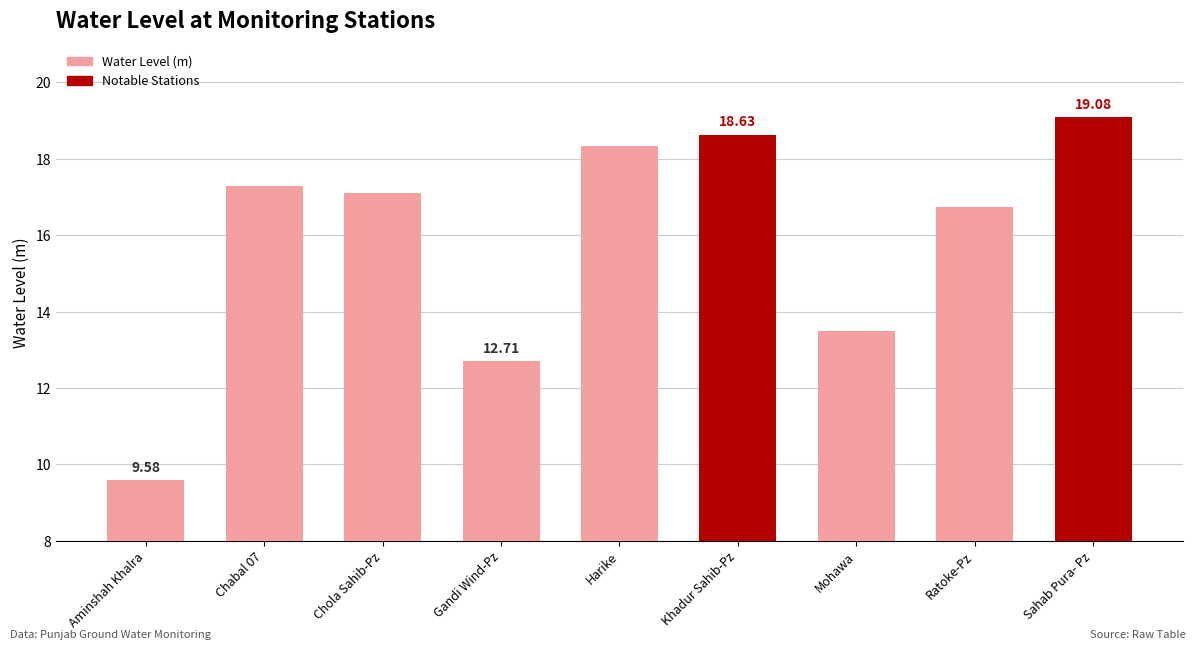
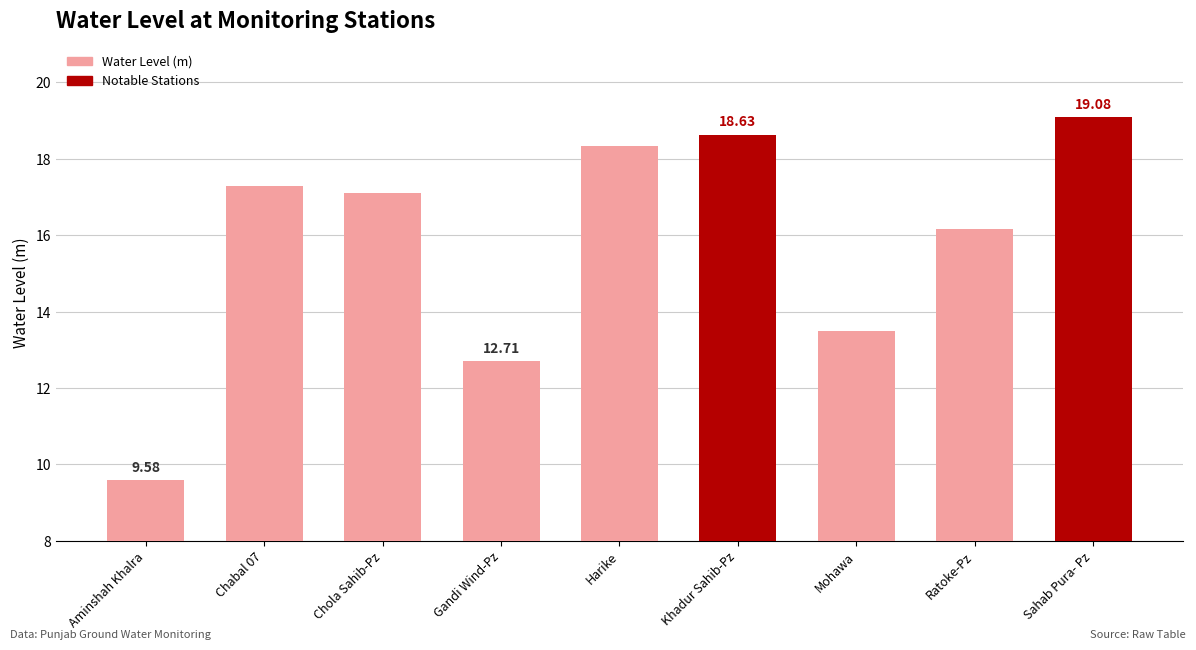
Ratoke-Pz: 16.7 -> 16.2
